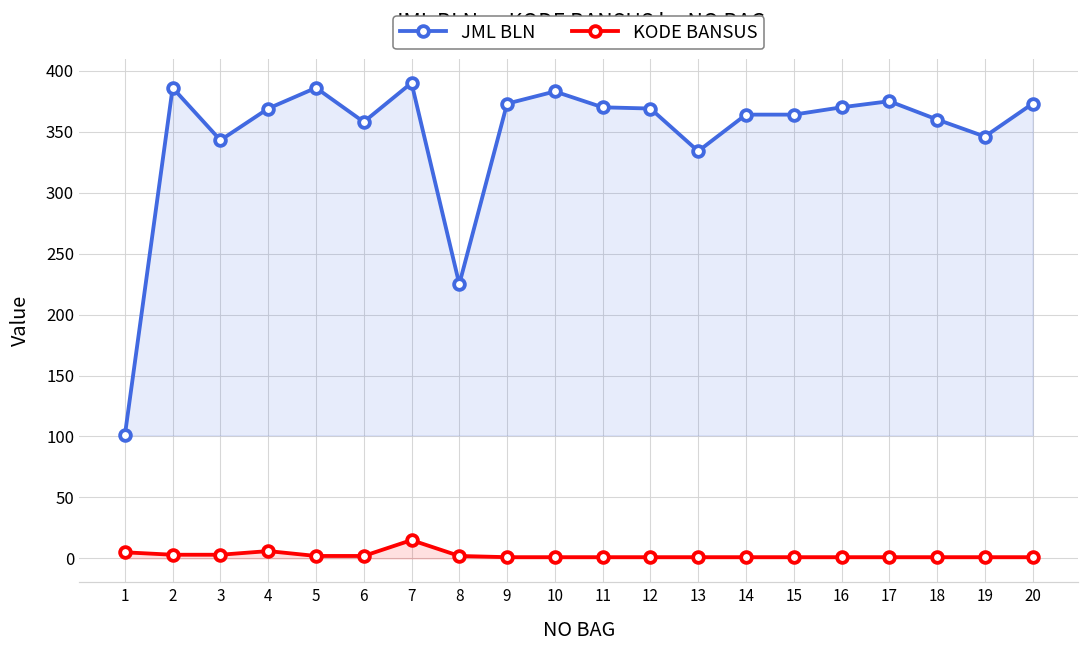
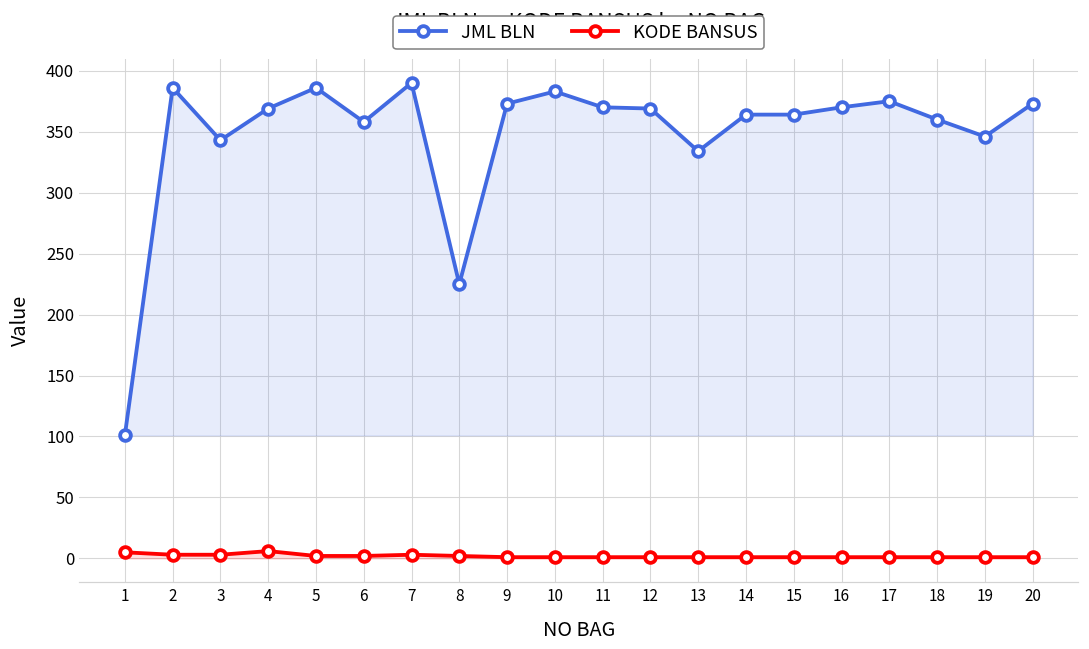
KODE BANSUS, 7: 15 -> 3
